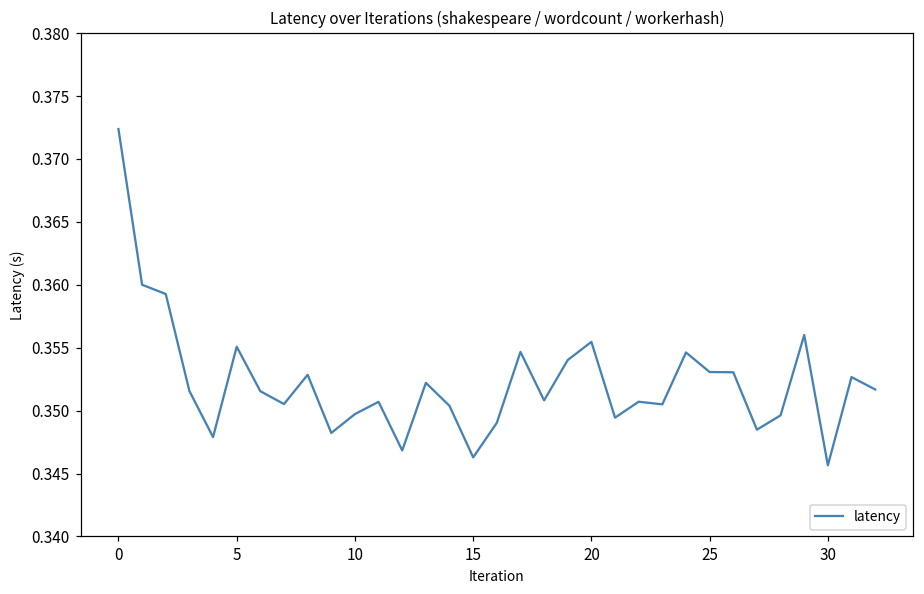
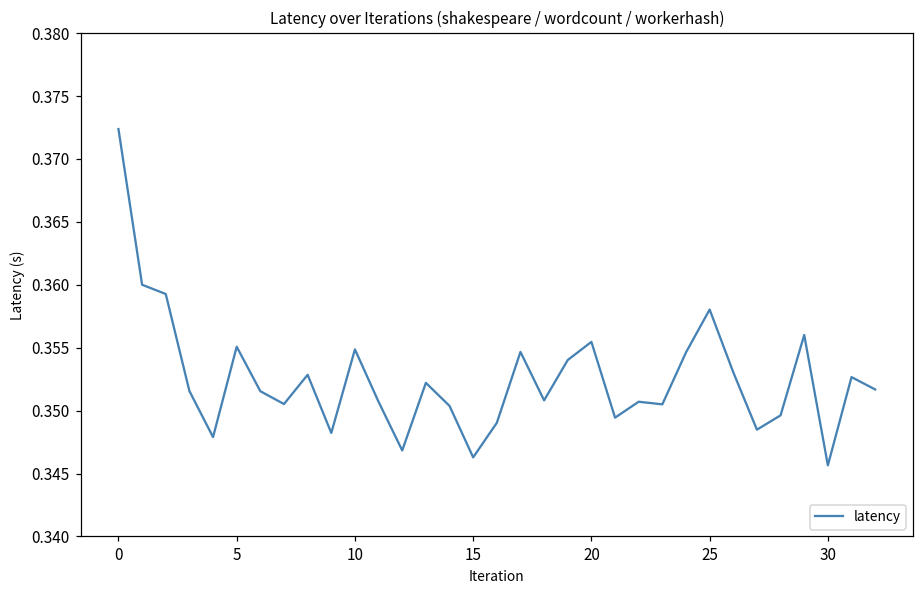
10: 0.3497 -> 0.3549
25: 0.3531 -> 0.3580
